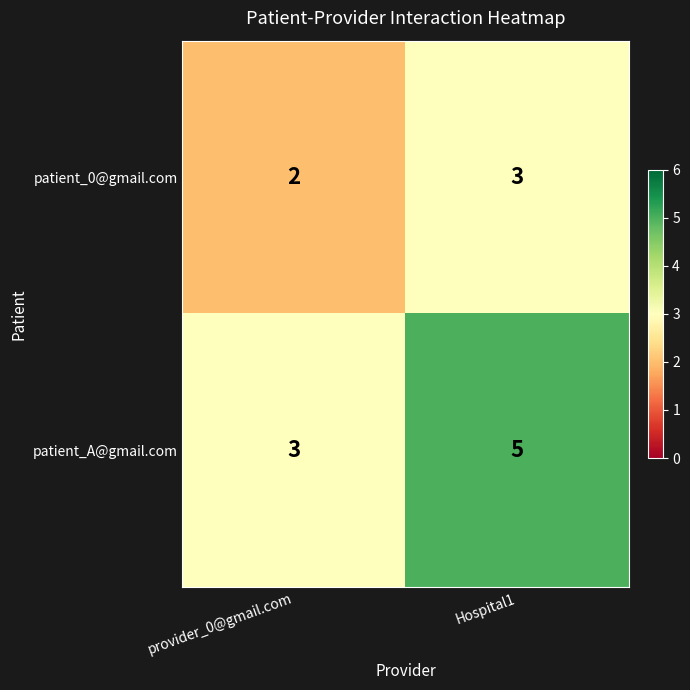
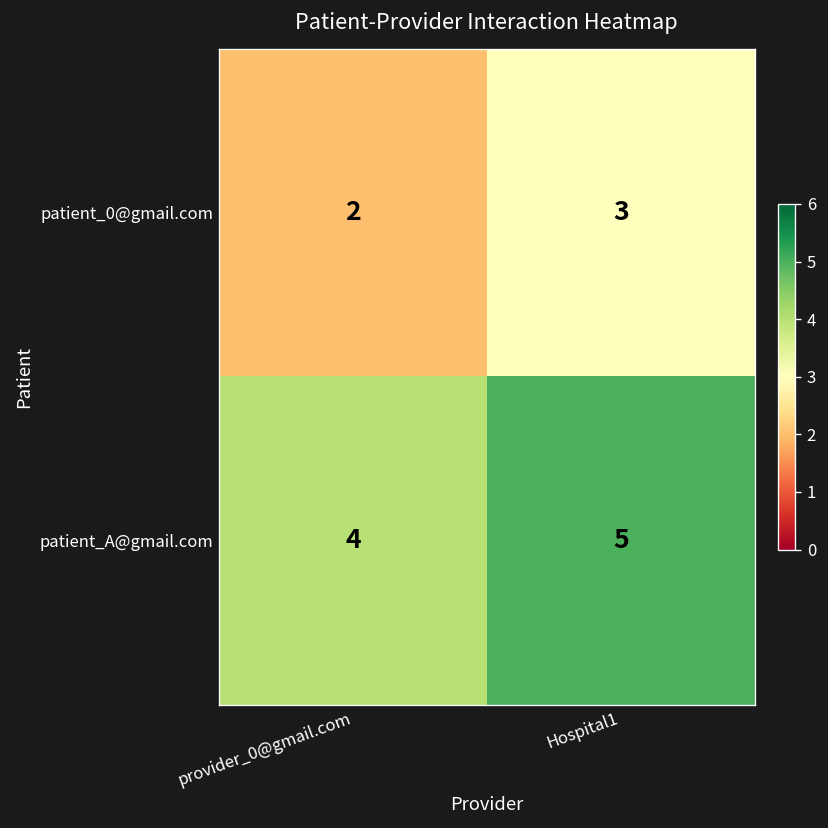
patient_A@gmail.com, provider_0@gmail.com: 3 -> 4
